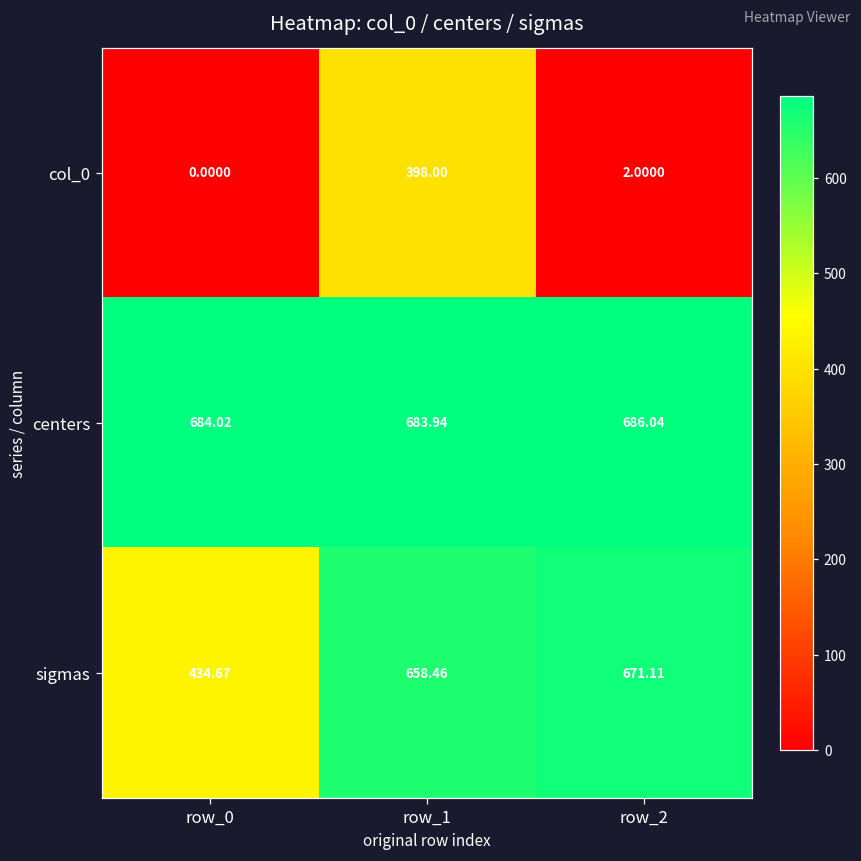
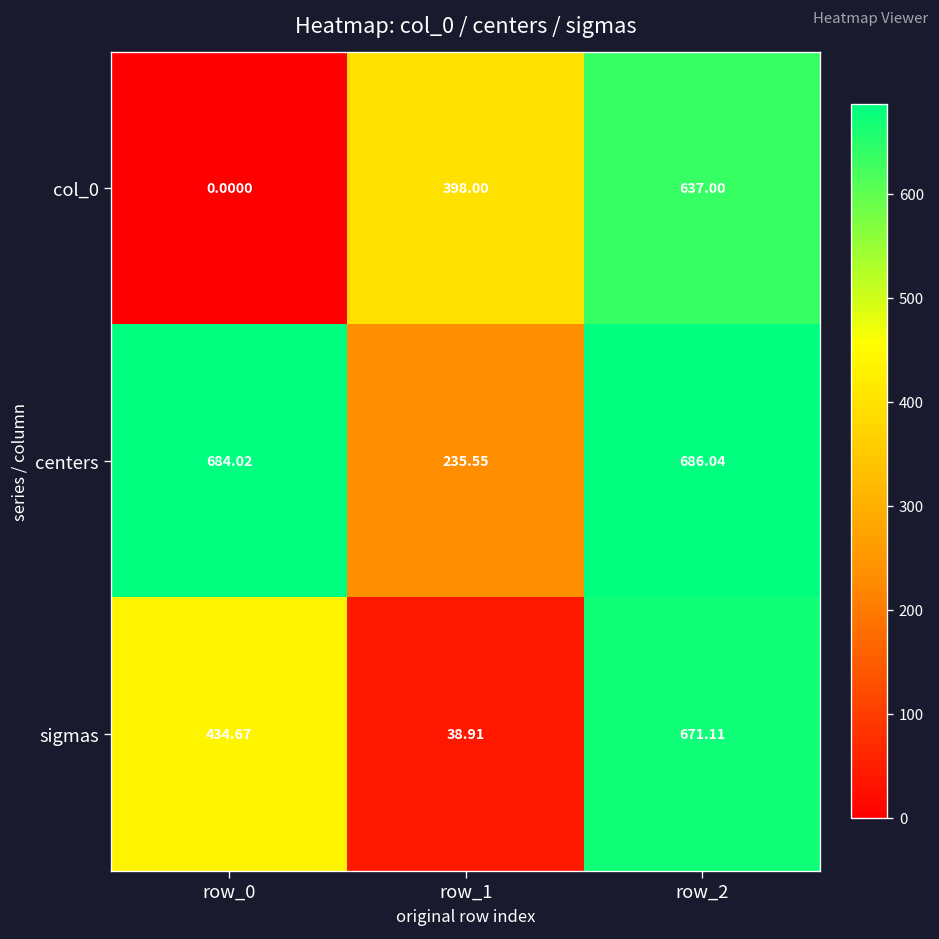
col_0, row_2: 2.0000 -> 637.00
centers, row_1: 683.94 -> 235.55
sigmas, row_1: 658.46 -> 38.91
